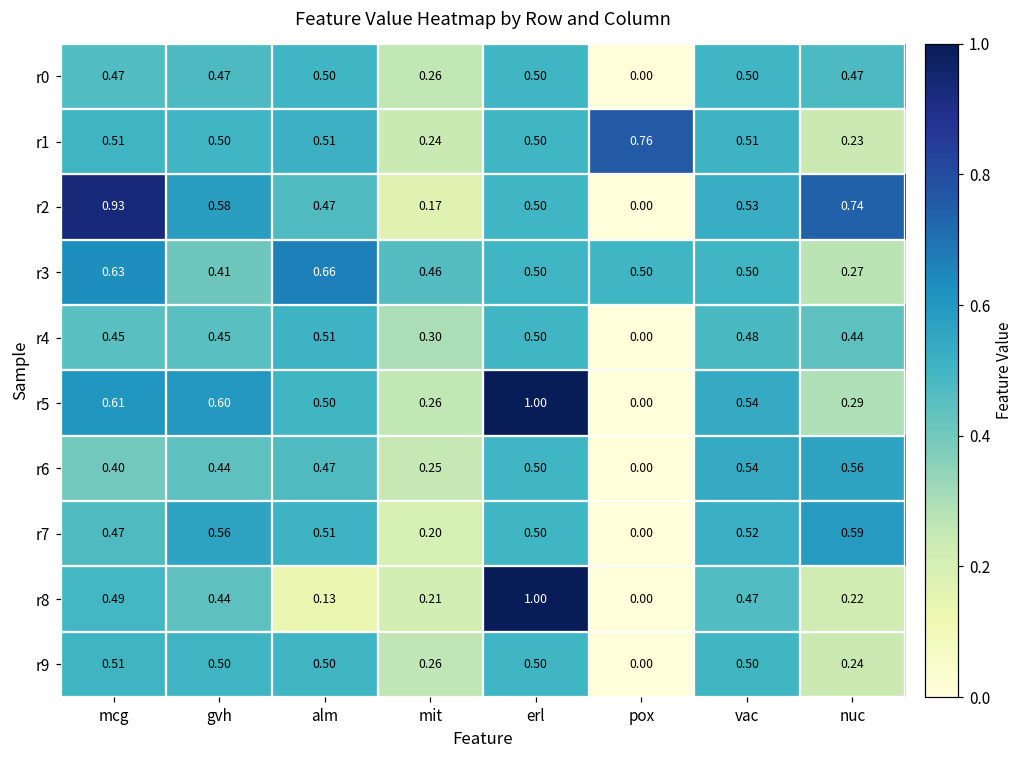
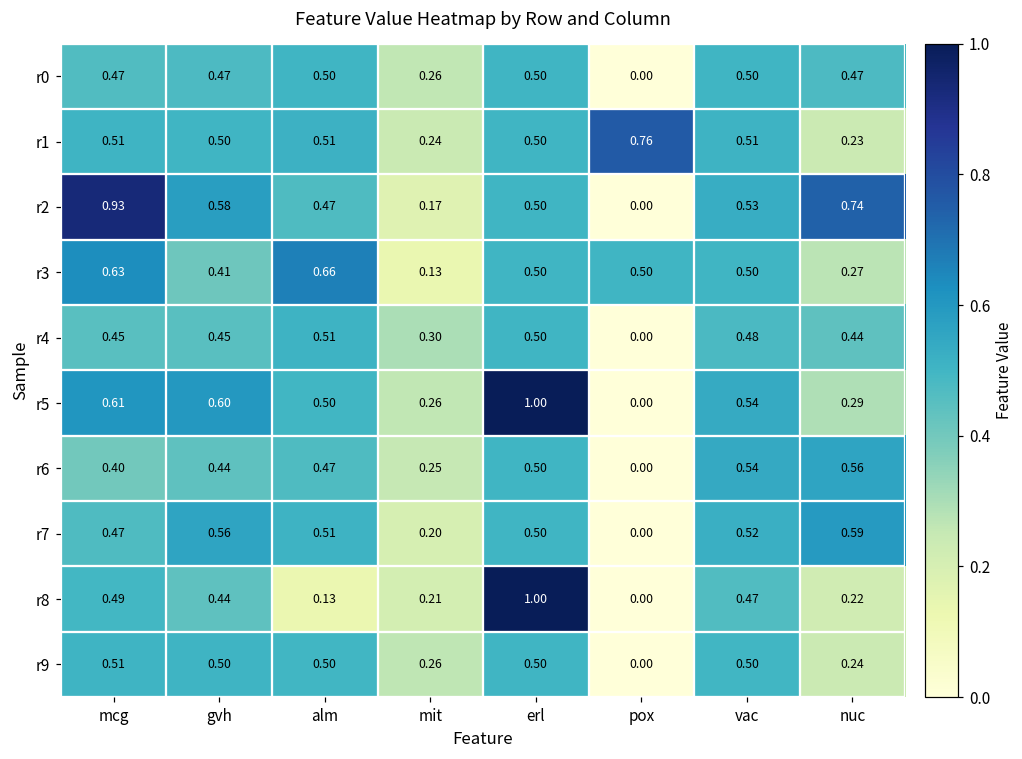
r3, mit: 0.46 -> 0.13
